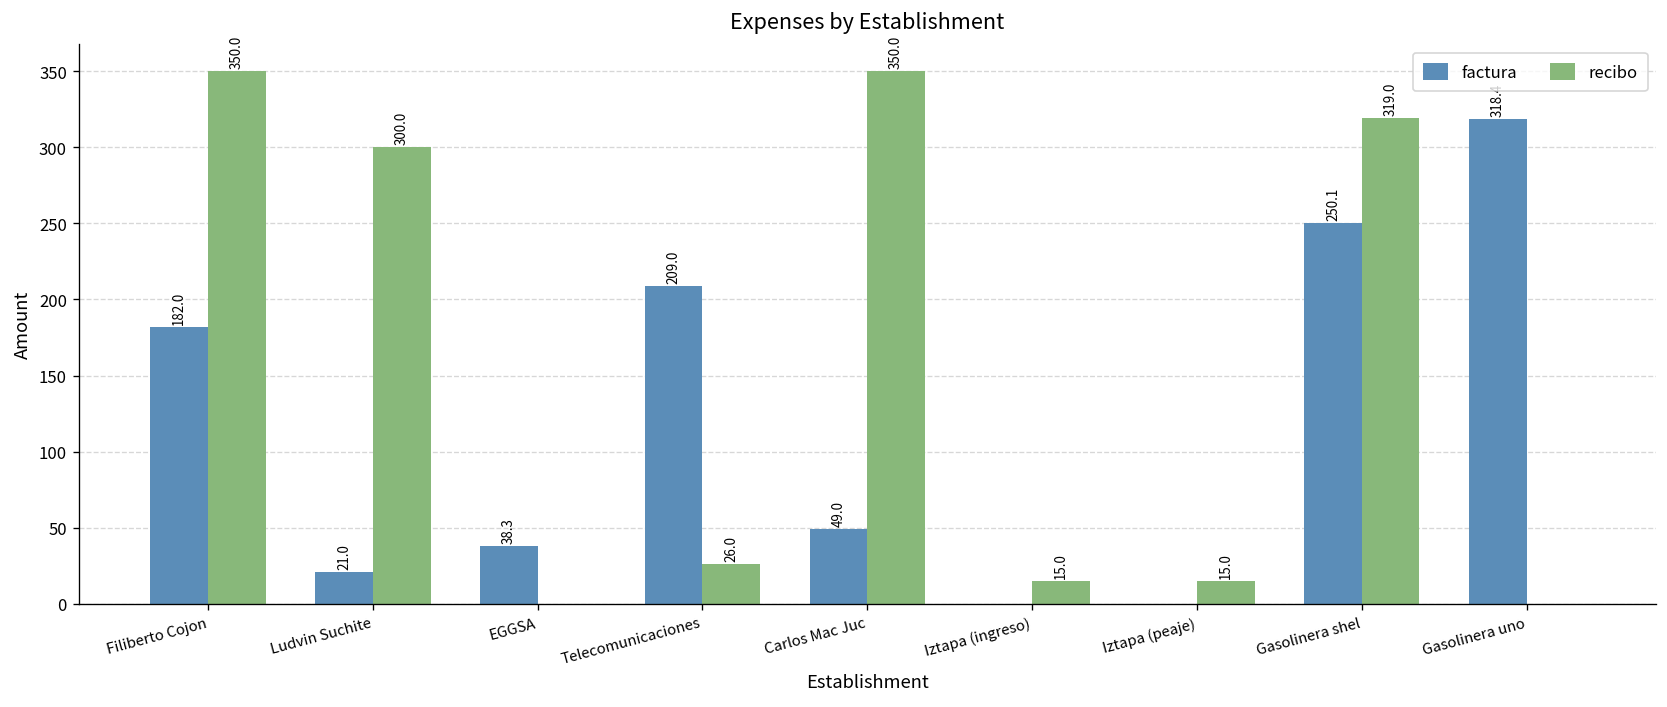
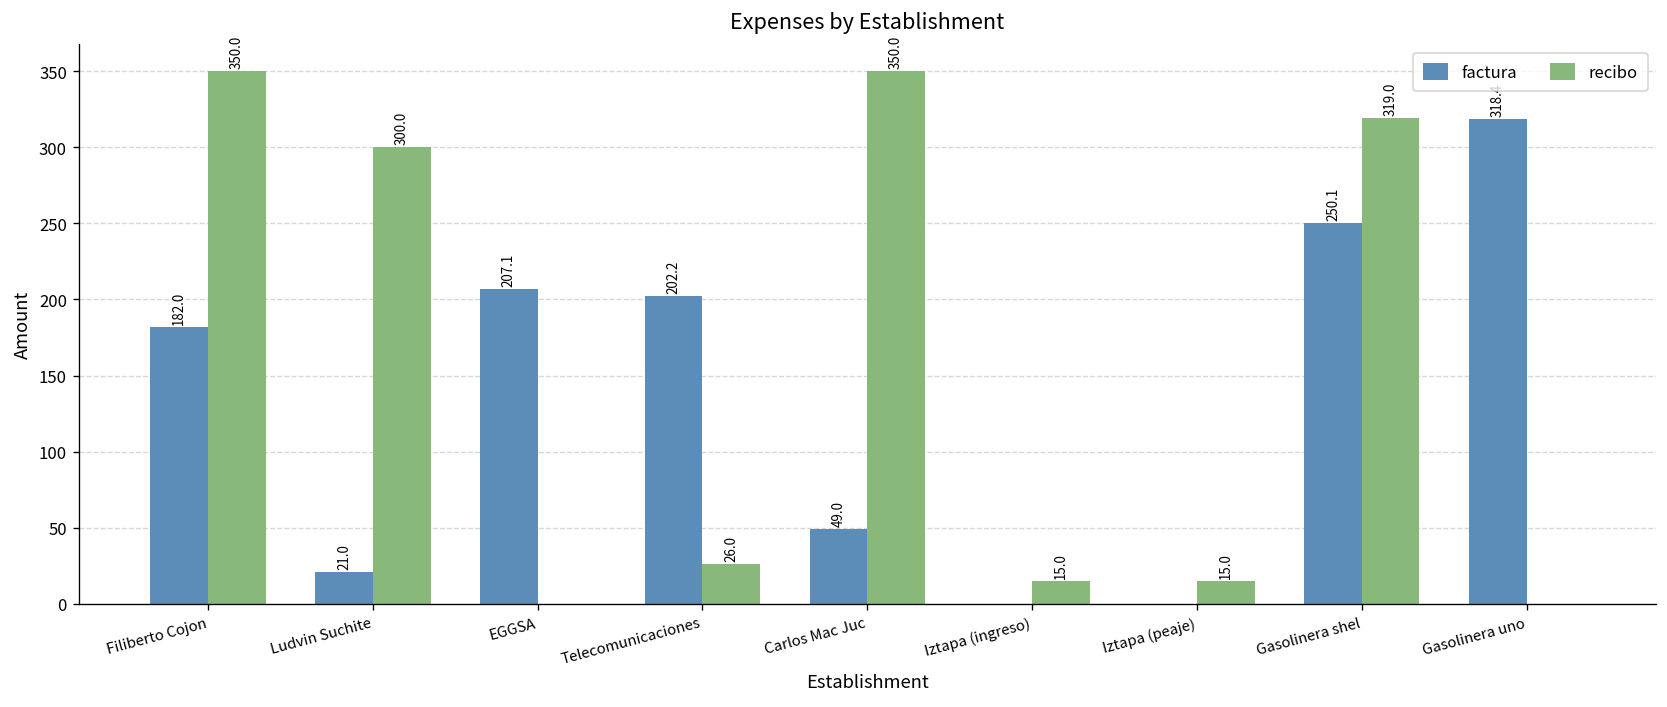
factura, EGGSA: 38.3 -> 207.1
factura, Telecomunicaciones: 209.0 -> 202.2
